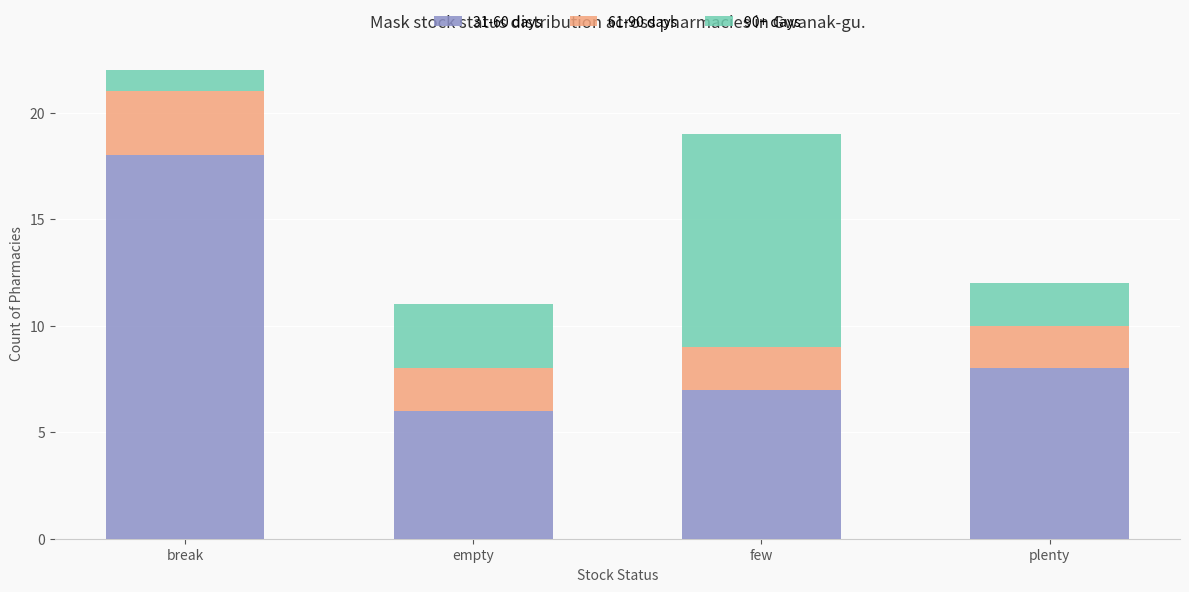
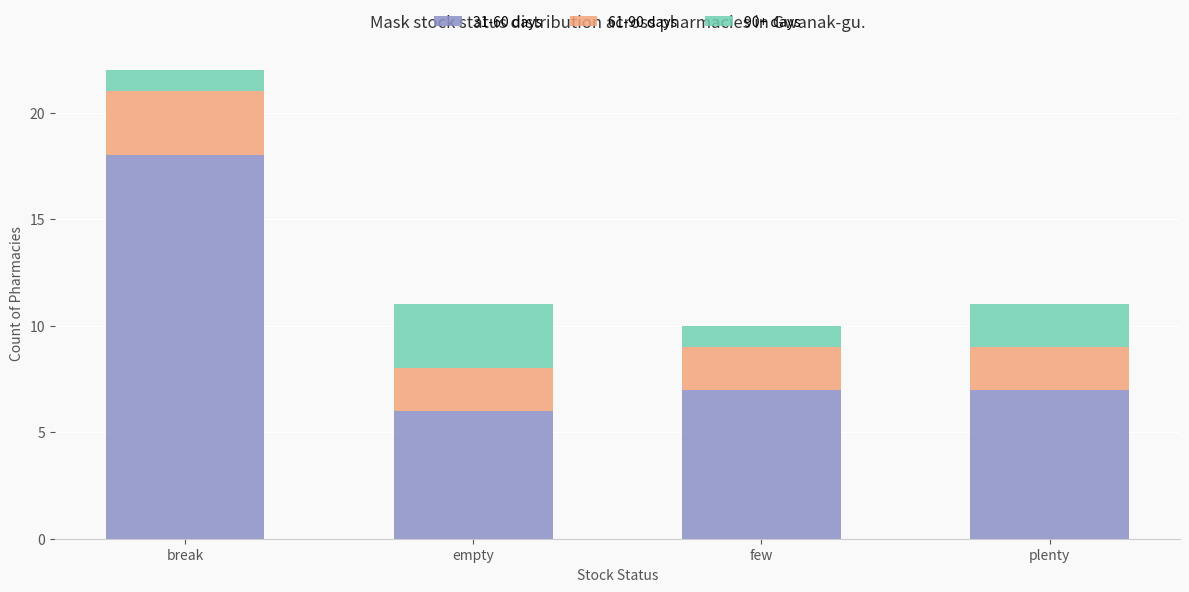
90+ days, few: 10 -> 1
31-60 days, plenty: 8 -> 7
